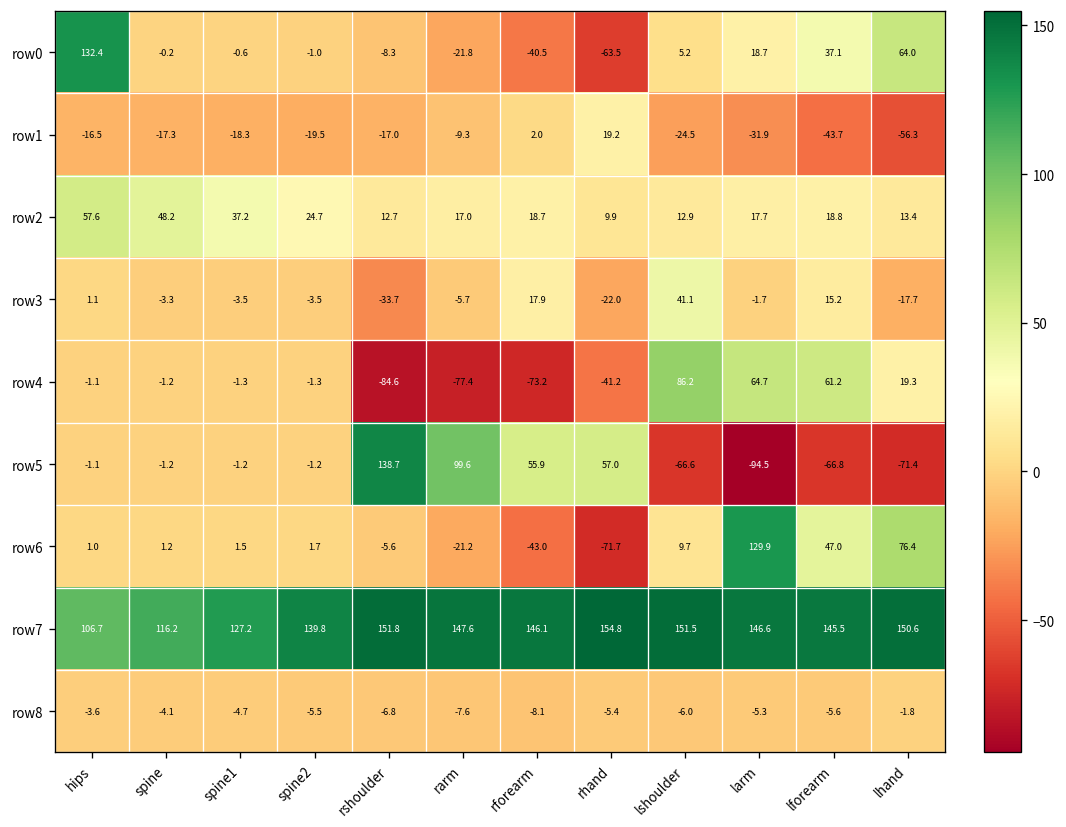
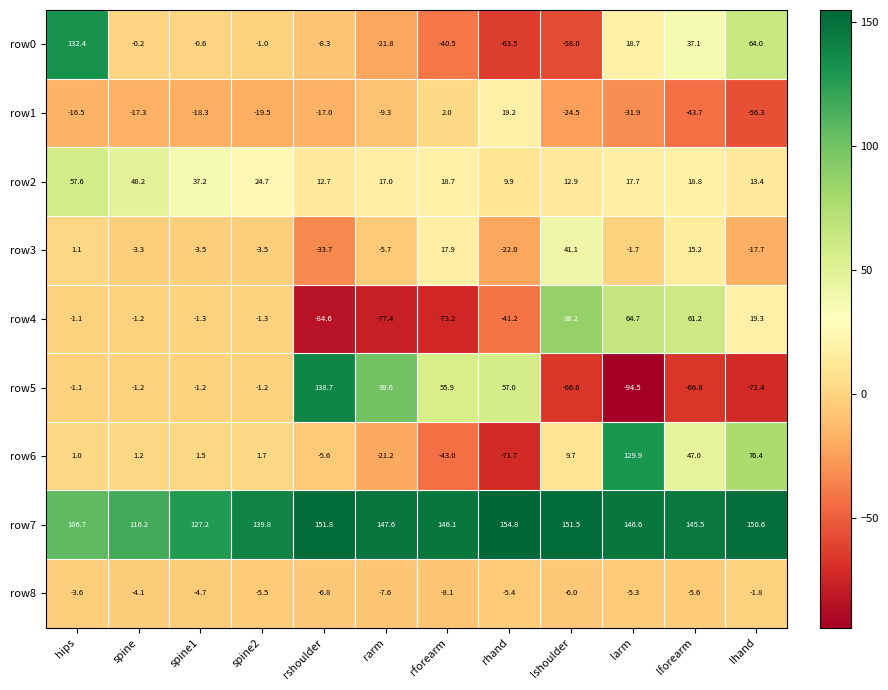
row0, lshoulder: 5.2 -> -58.0
